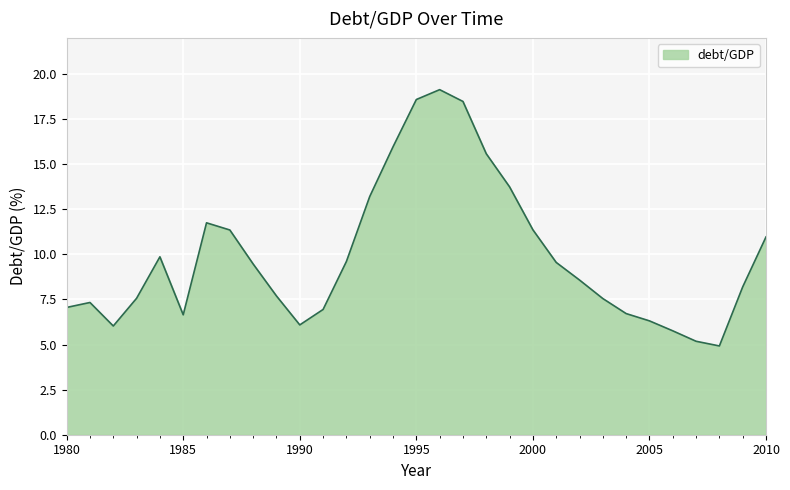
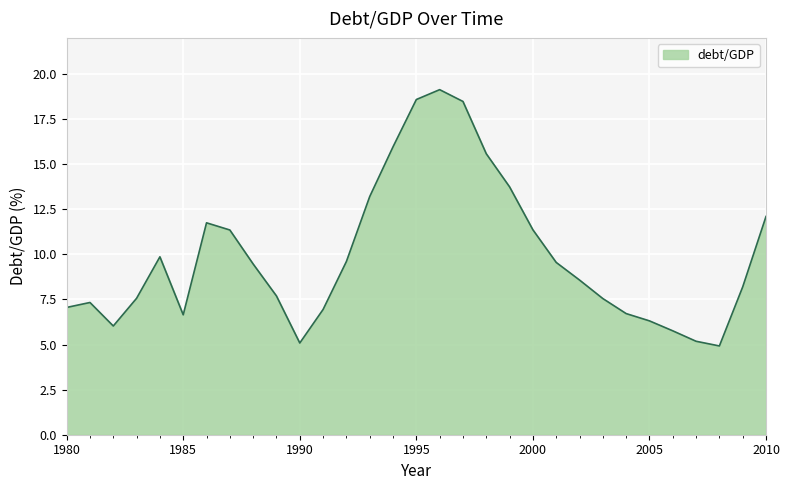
1990: 6.1 -> 5.1
2010: 11.0 -> 12.1
